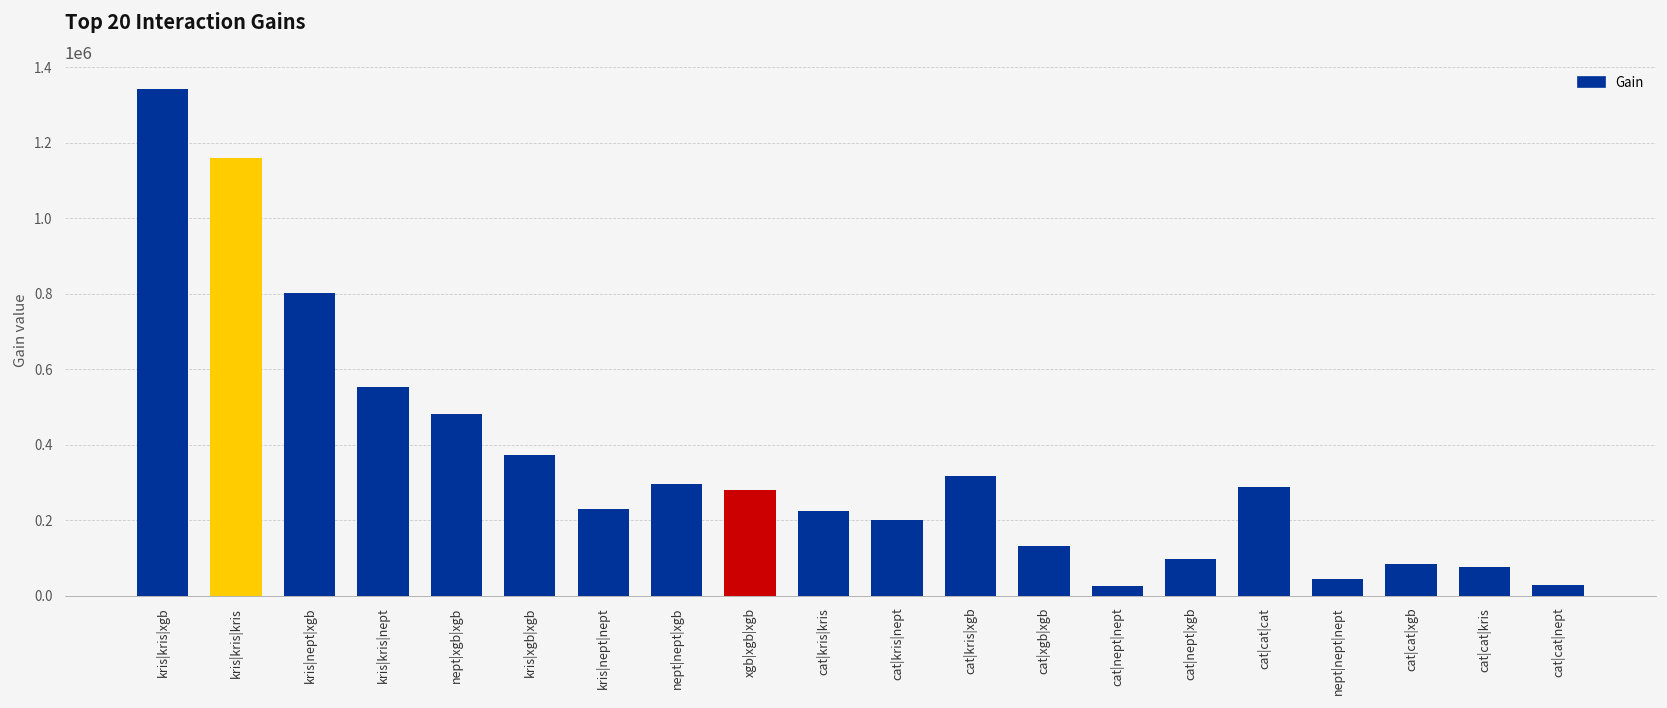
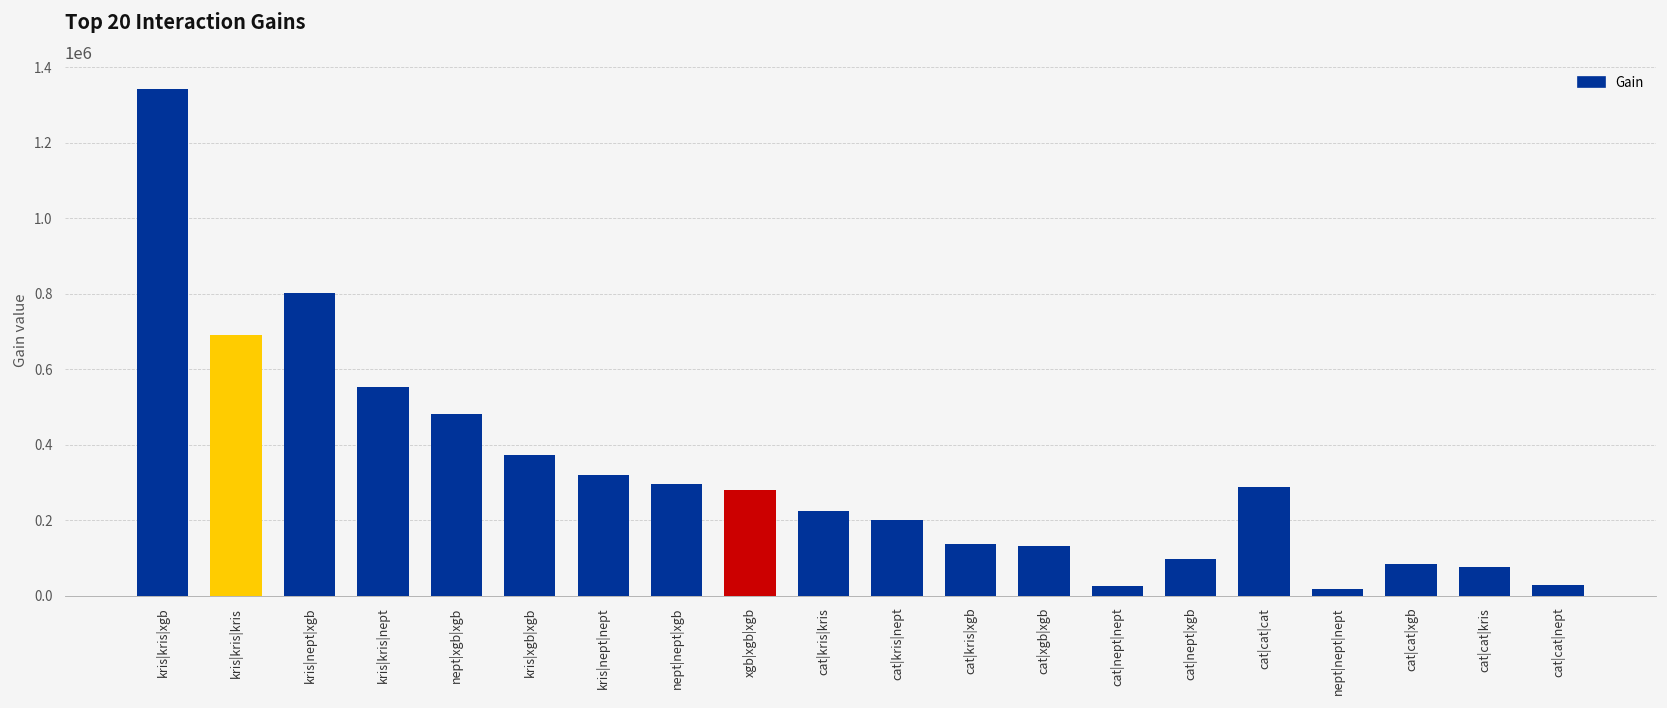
kris|kris|kris: 1160000 -> 690000
kris|nept|nept: 230000 -> 320000
cat|kris|xgb: 320000 -> 140000
nept|nept|nept: 40000 -> 20000
